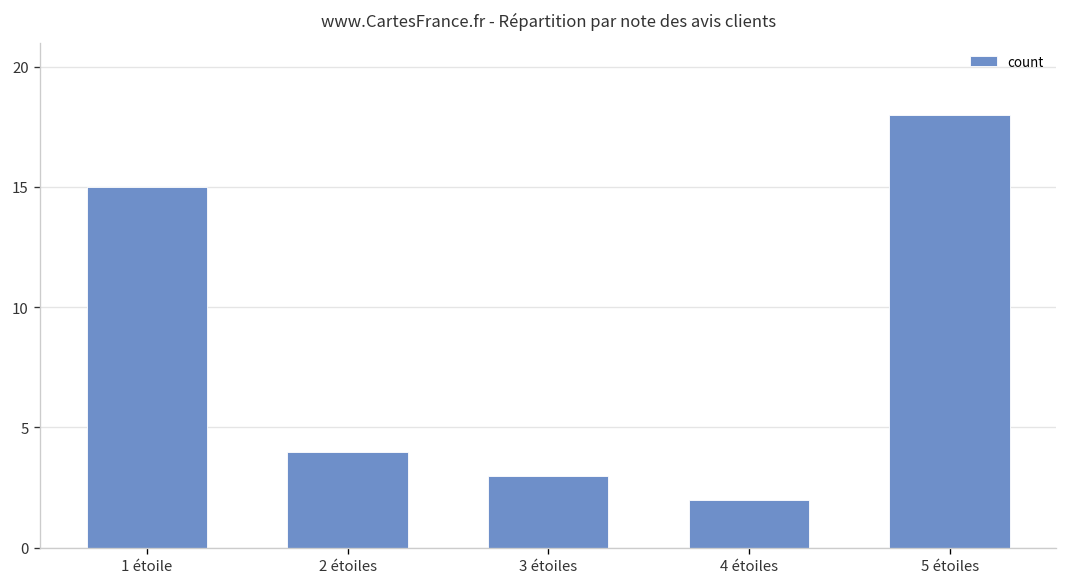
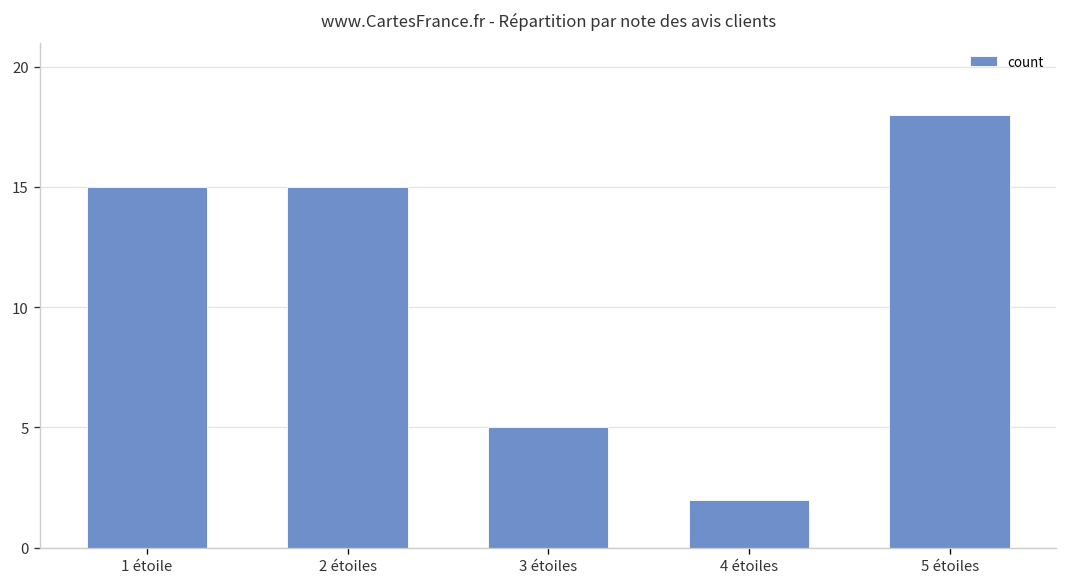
2 étoiles: 4 -> 15
3 étoiles: 3 -> 5
